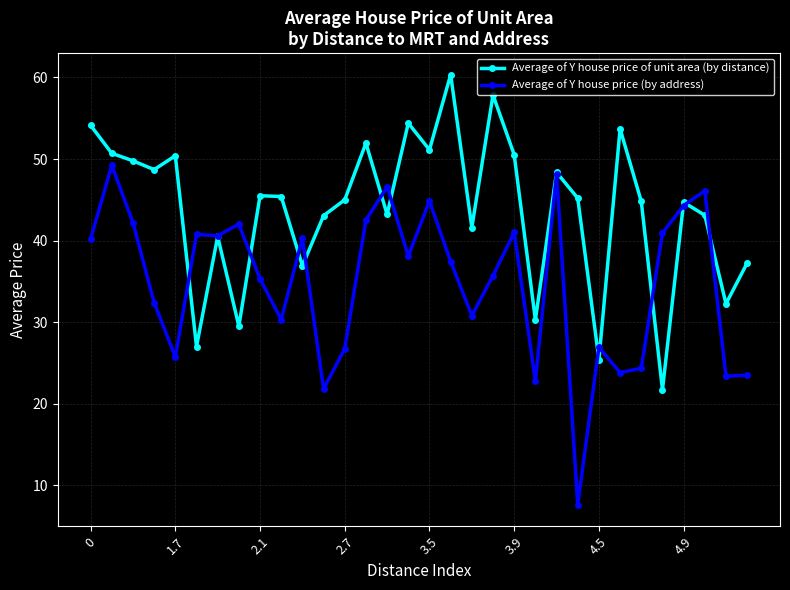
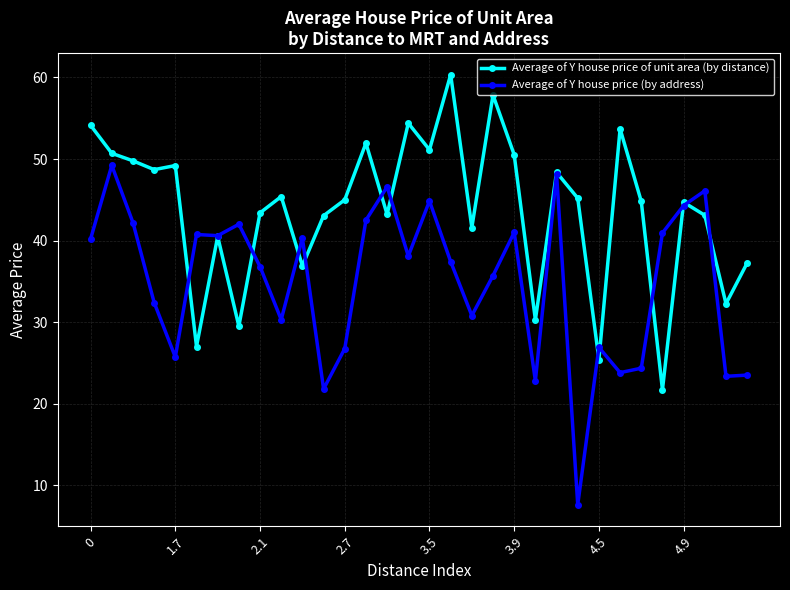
Average of Y house price of unit area (by distance), 1.7: 50 -> 49
Average of Y house price of unit area (by distance), 2.1: 46 -> 43
Average of Y house price (by address), 2.1: 35 -> 37
